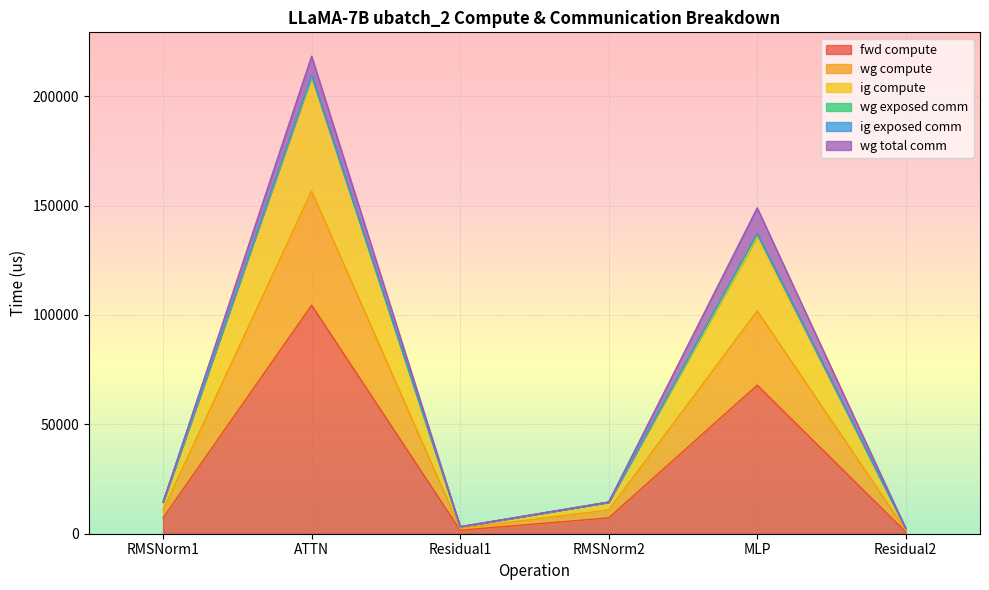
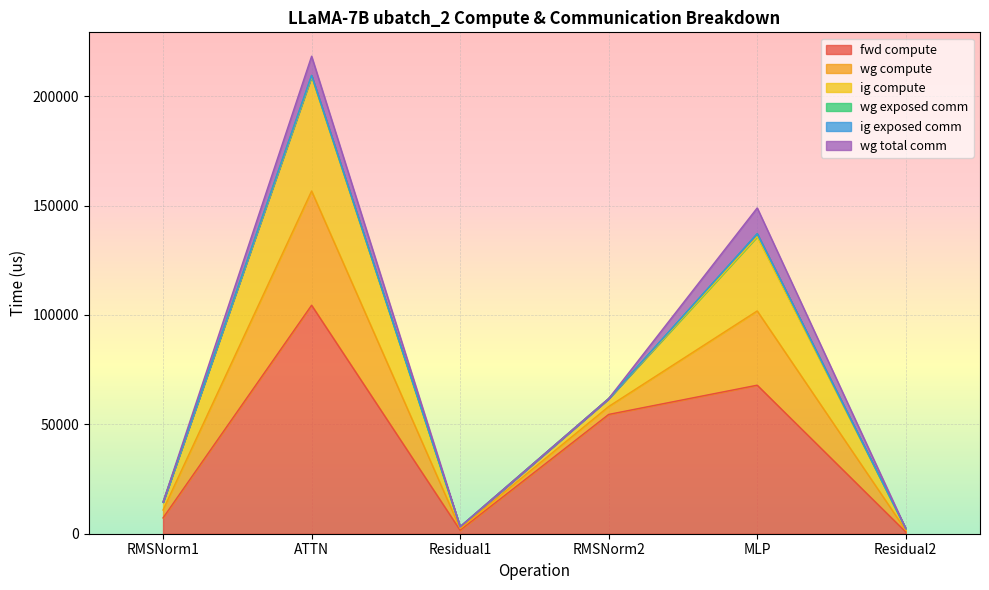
fwd compute, RMSNorm2: 7000 -> 55000
